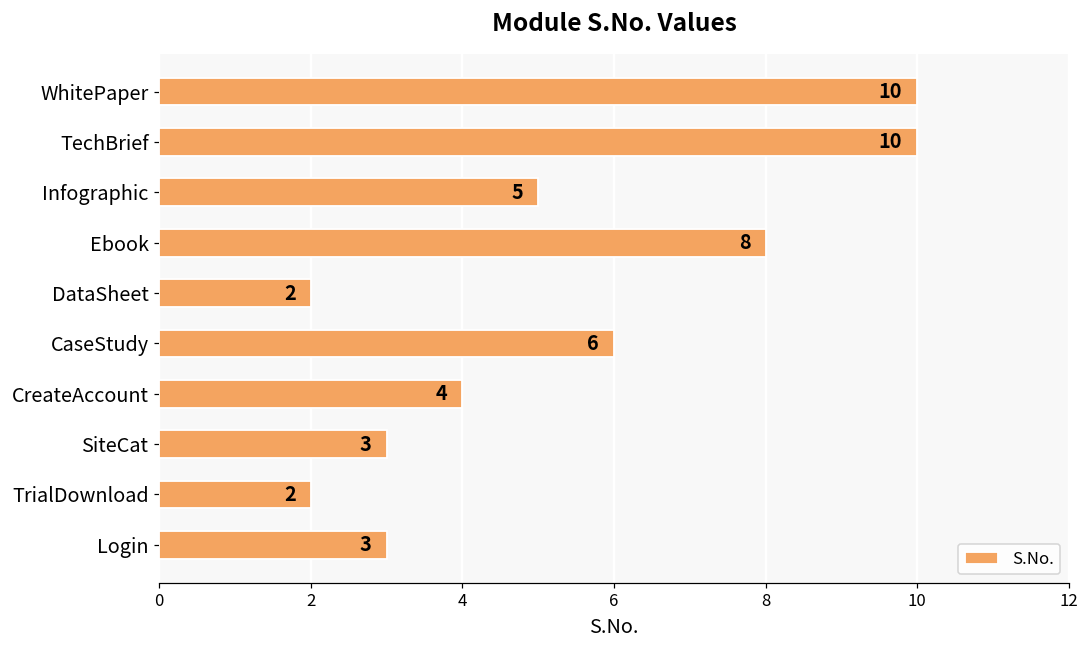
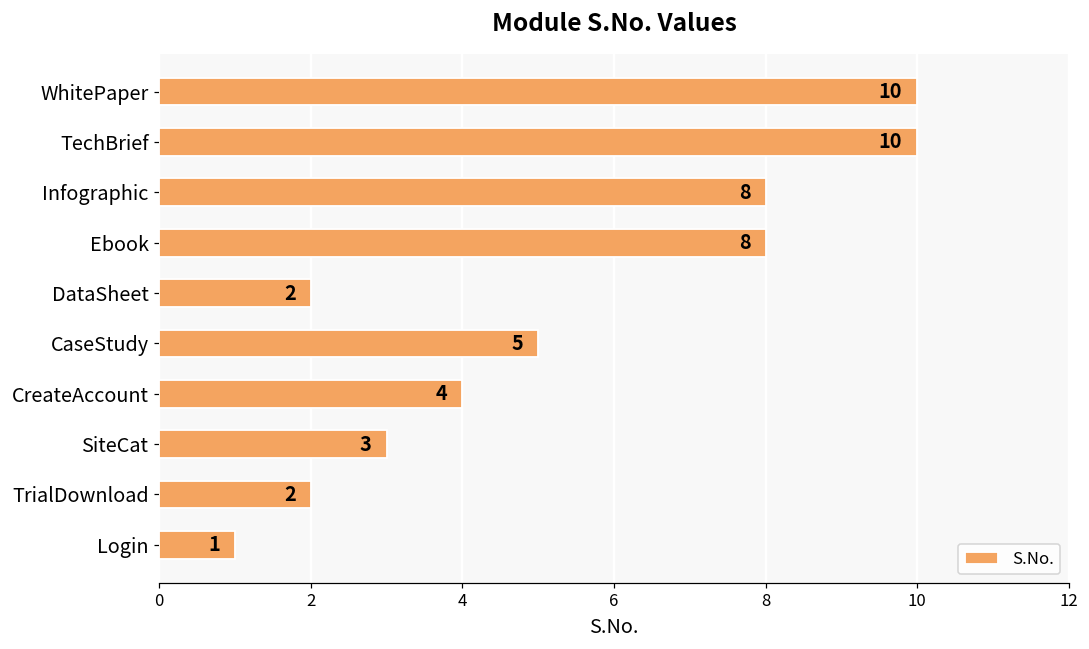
Infographic: 5 -> 8
CaseStudy: 6 -> 5
Login: 3 -> 1
